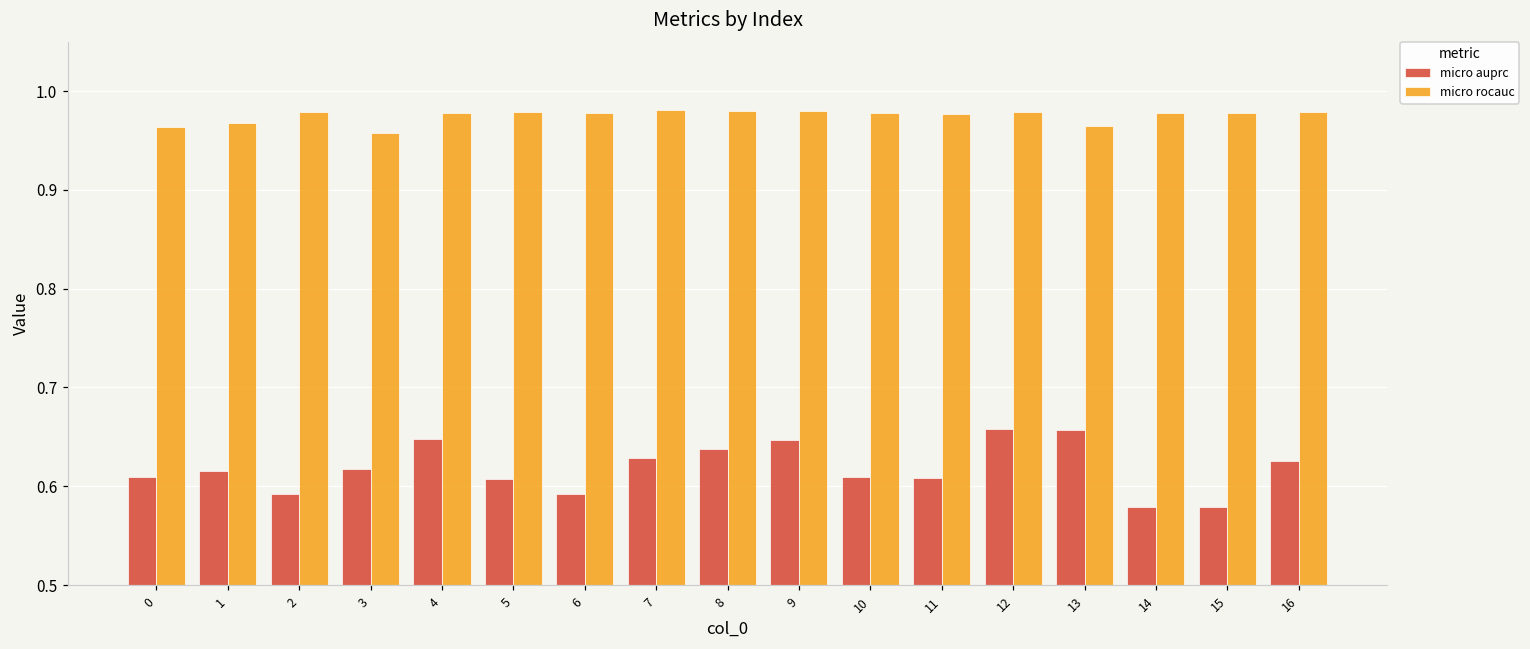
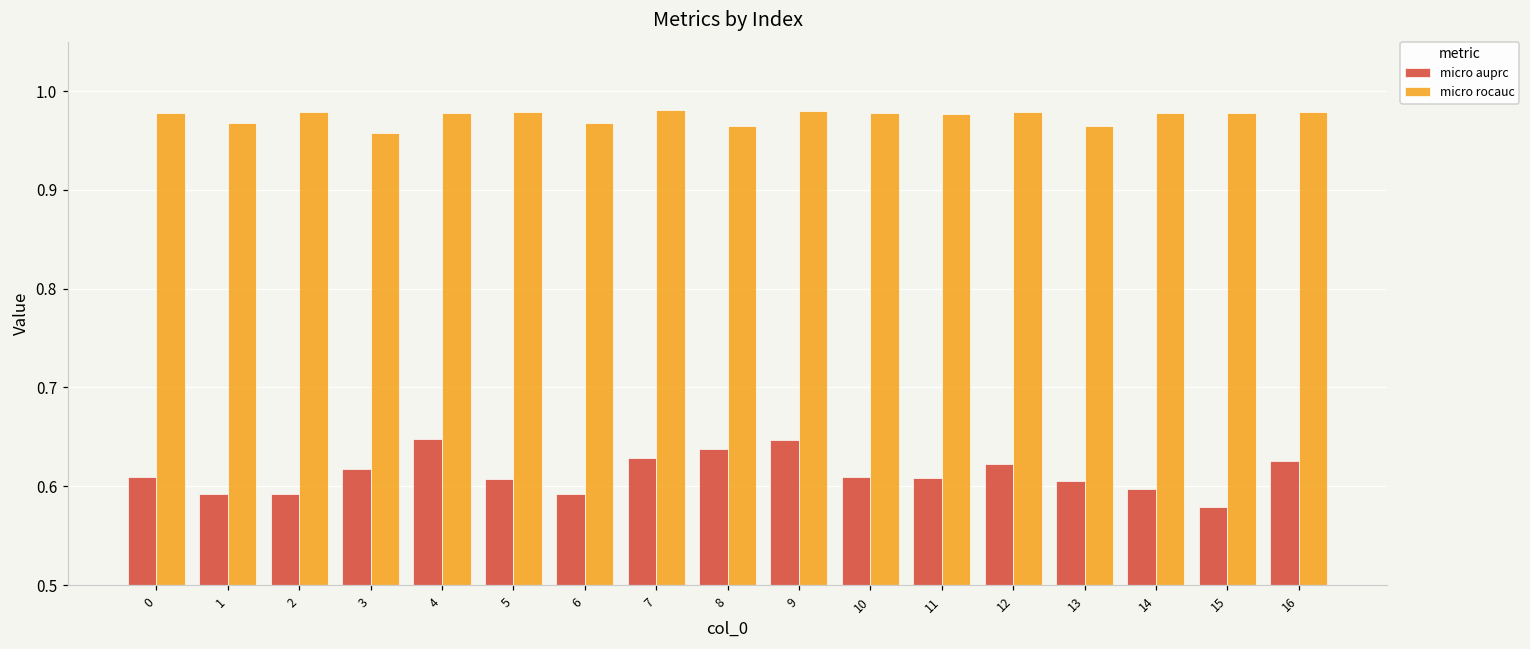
micro rocauc, 0: 0.96 -> 0.98
micro auprc, 1: 0.62 -> 0.59
micro rocauc, 6: 0.98 -> 0.97
micro rocauc, 8: 0.98 -> 0.96
micro auprc, 12: 0.66 -> 0.62
micro auprc, 13: 0.66 -> 0.61
micro auprc, 14: 0.58 -> 0.60
